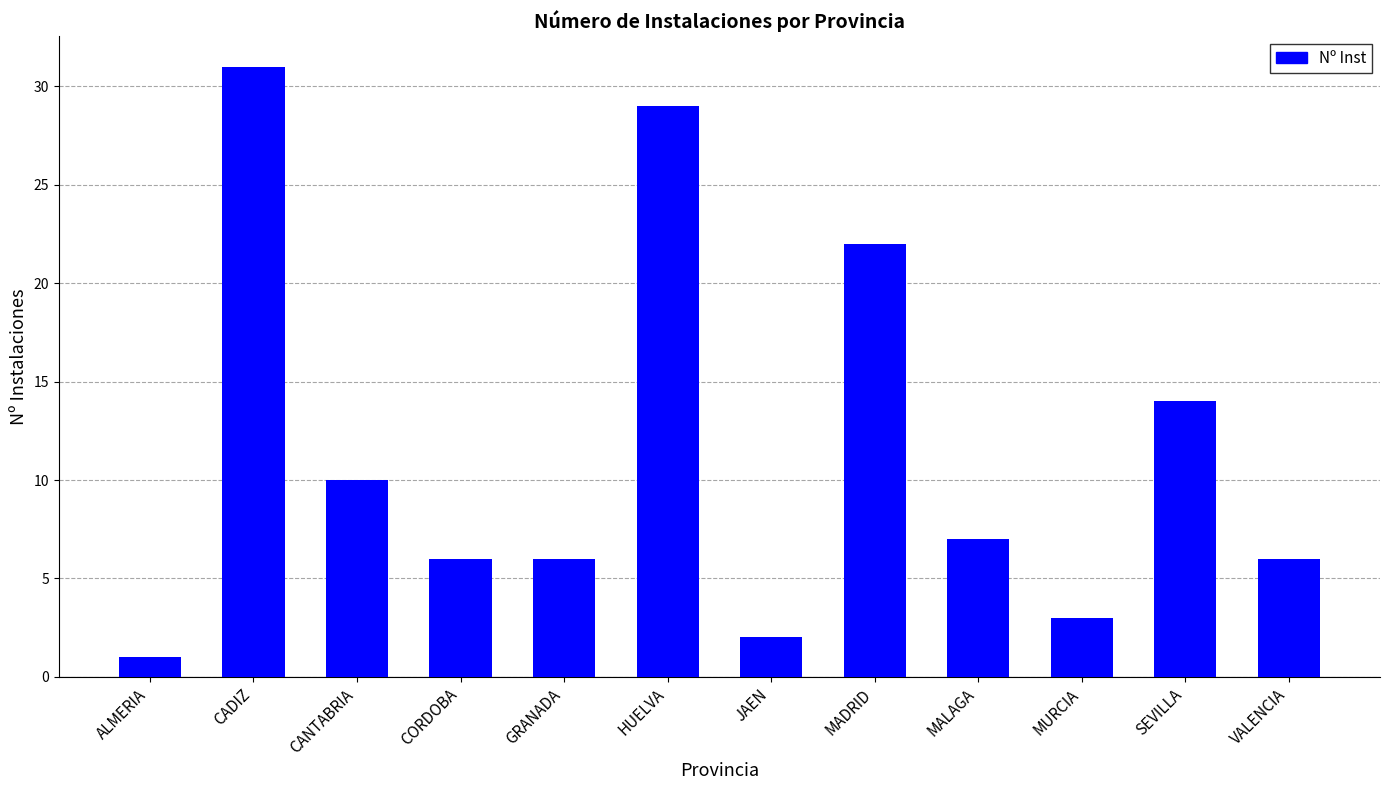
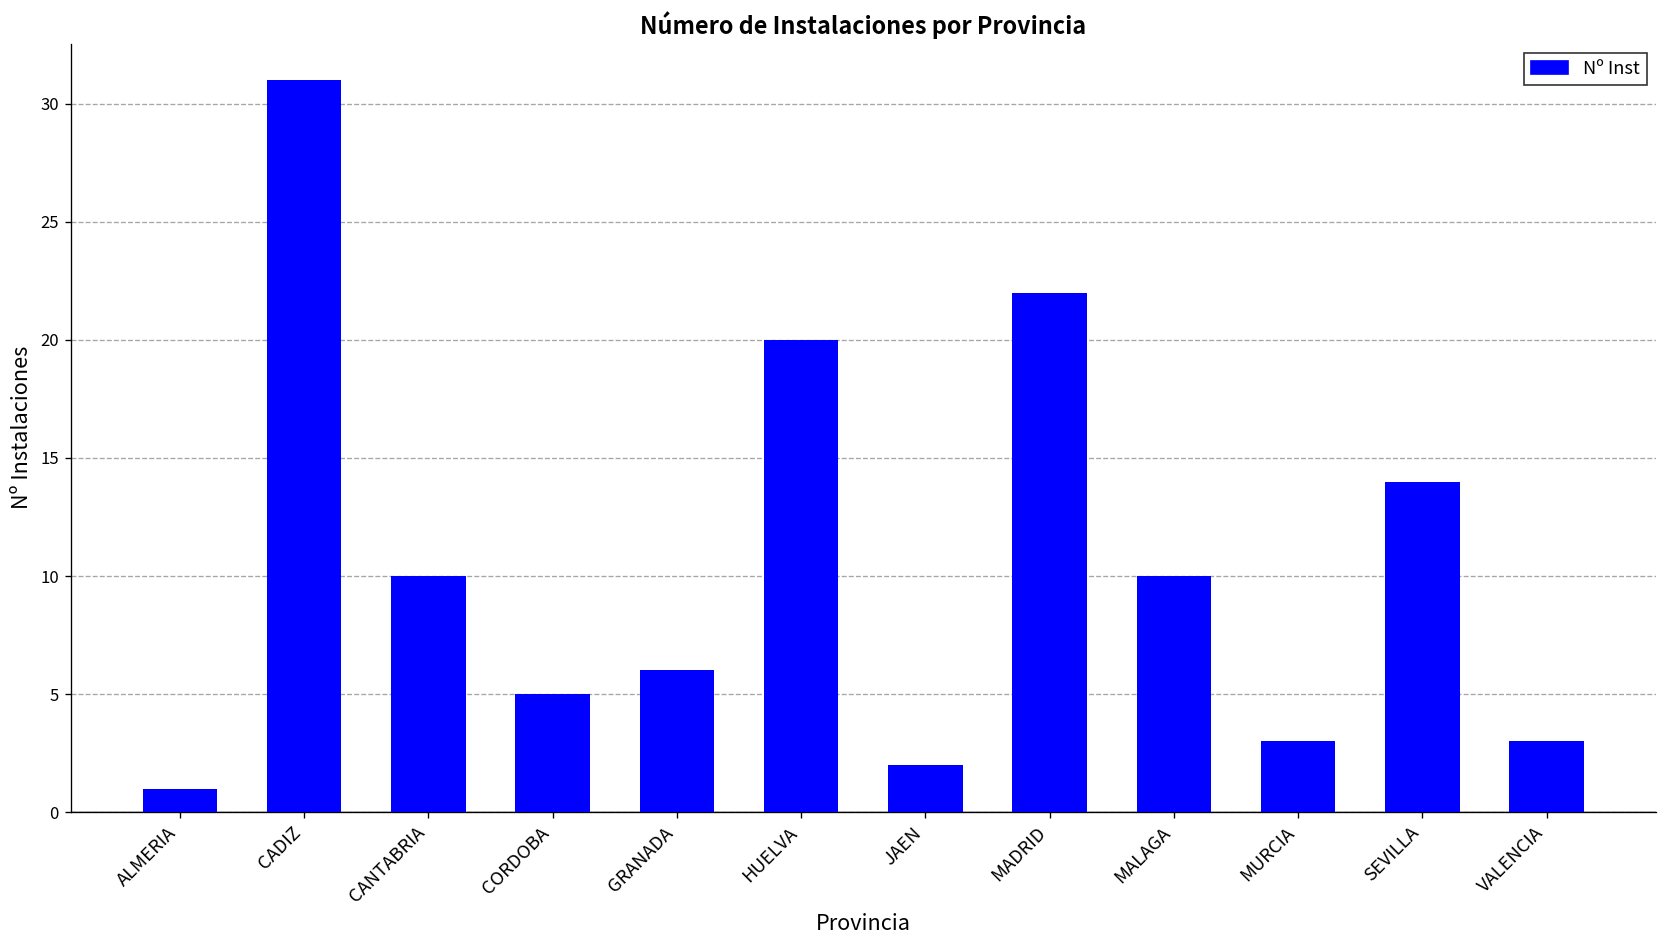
CORDOBA: 6 -> 5
HUELVA: 29 -> 20
MALAGA: 7 -> 10
VALENCIA: 6 -> 3
